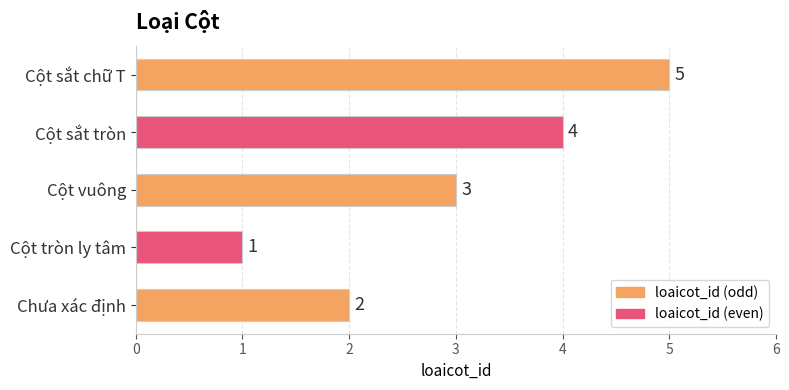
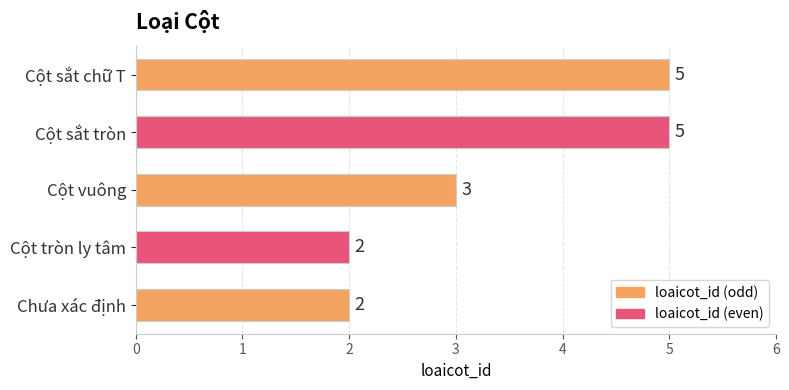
Cột sắt tròn: 4 -> 5
Cột tròn ly tâm: 1 -> 2
